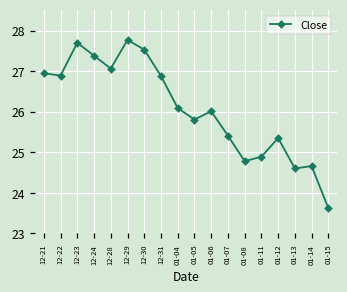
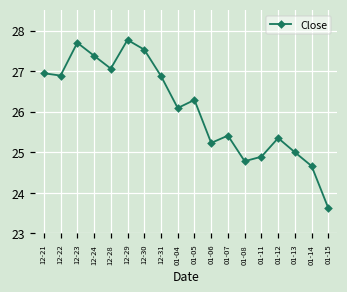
01-05: 25.8 -> 26.3
01-06: 26.0 -> 25.2
01-13: 24.6 -> 25.0
